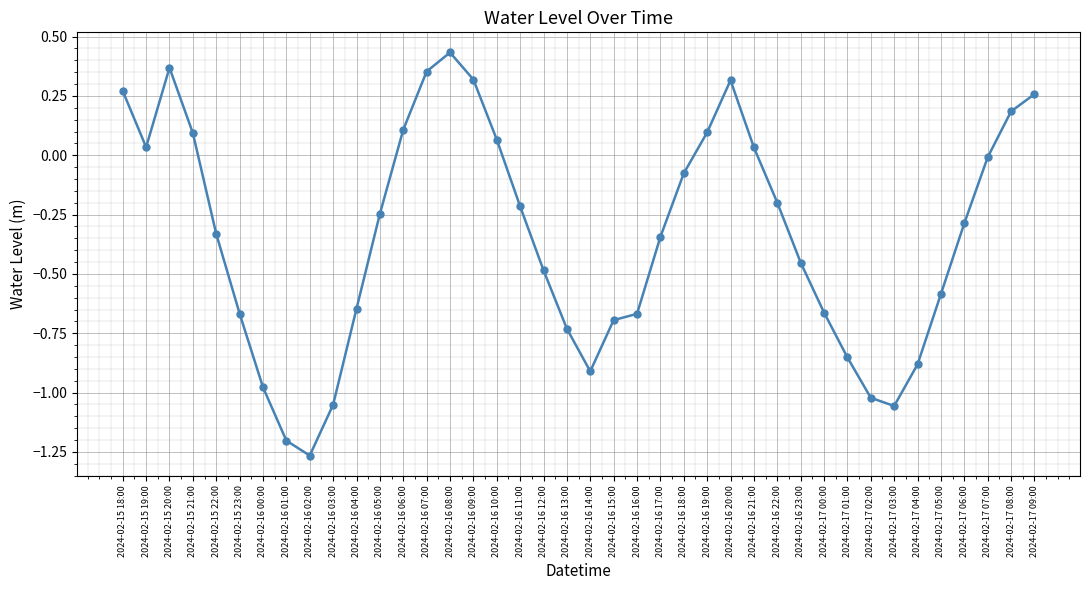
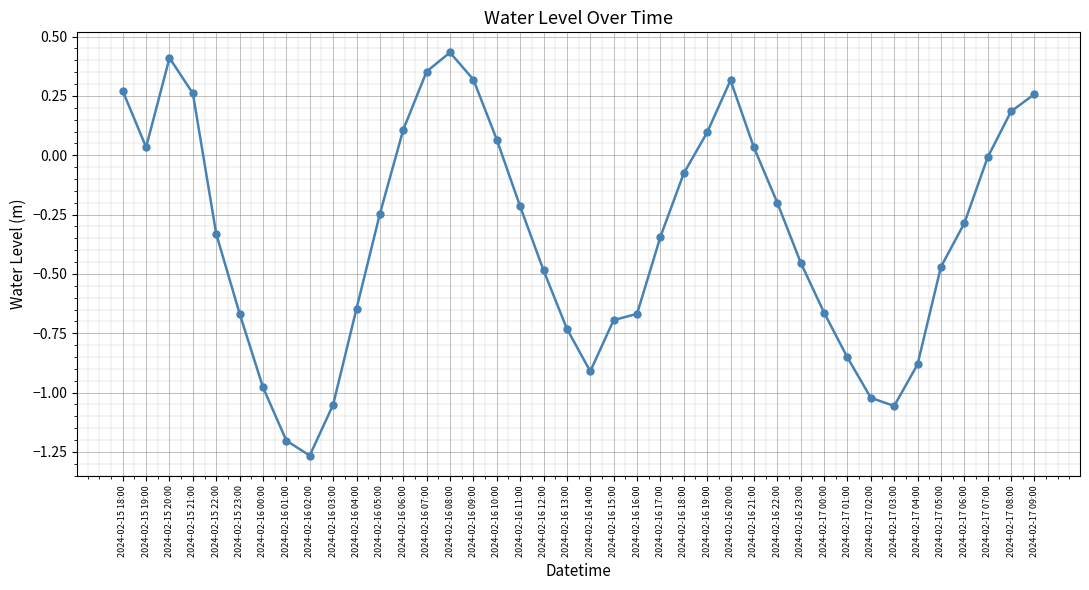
2024-02-15 20:00: 0.37 -> 0.41
2024-02-15 21:00: 0.09 -> 0.26
2024-02-17 05:00: -0.58 -> -0.47
